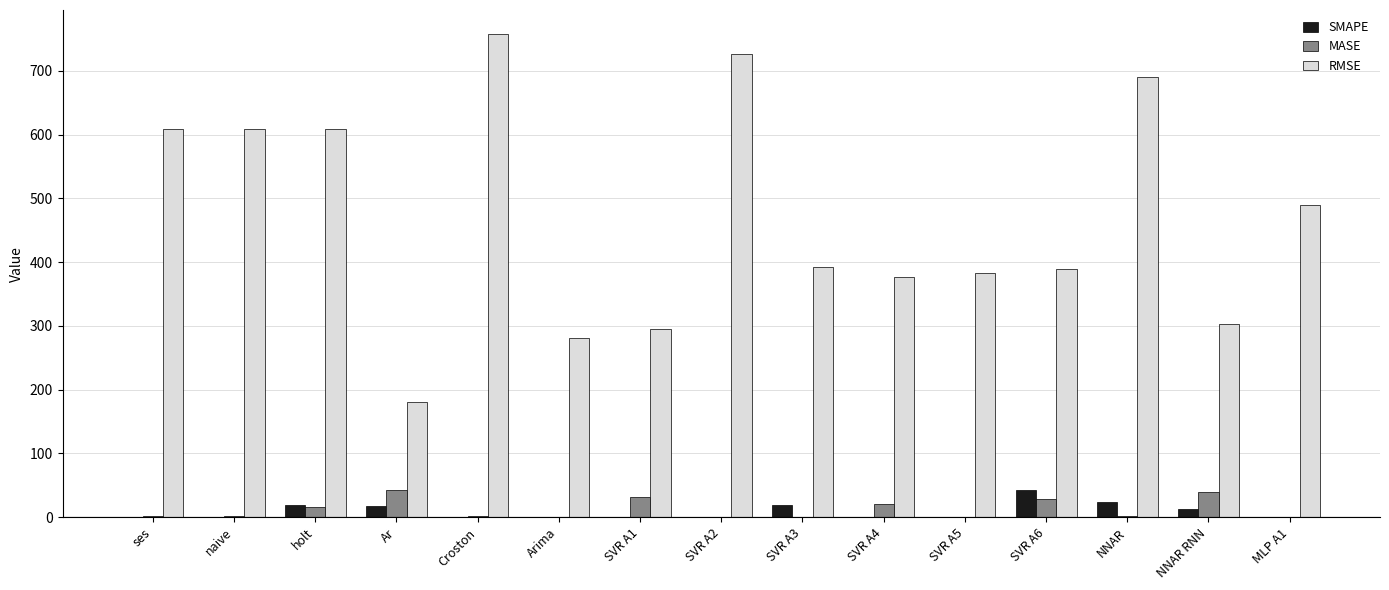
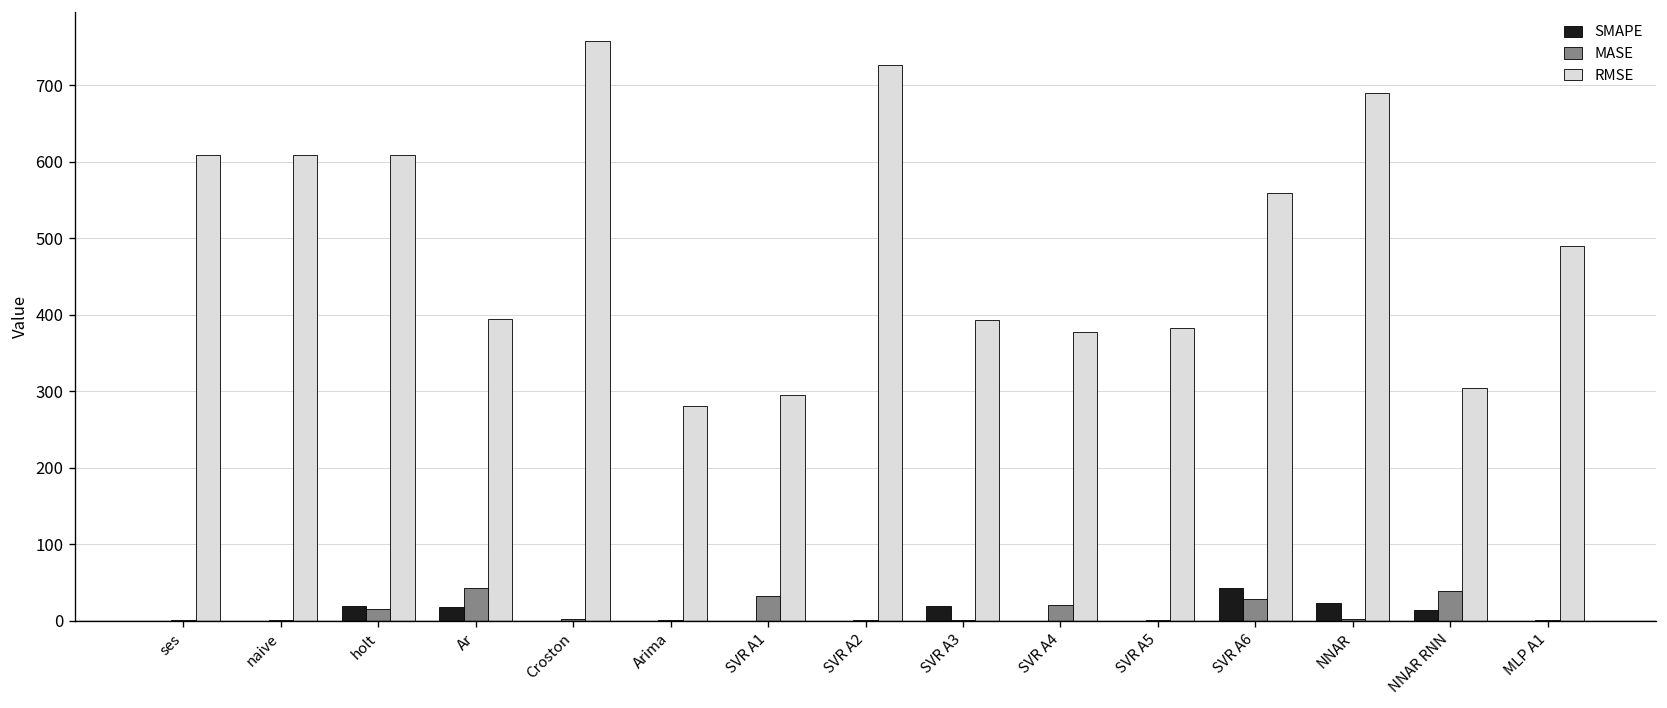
RMSE, Ar: 180 -> 390
RMSE, SVR A6: 390 -> 560
